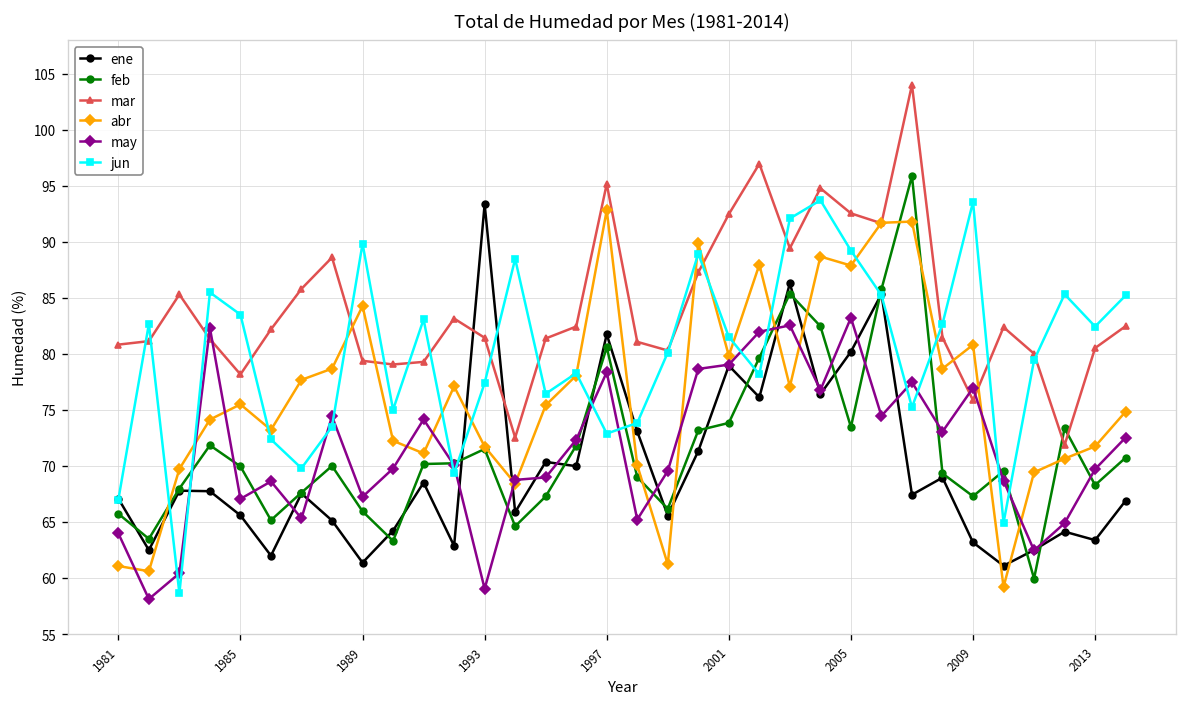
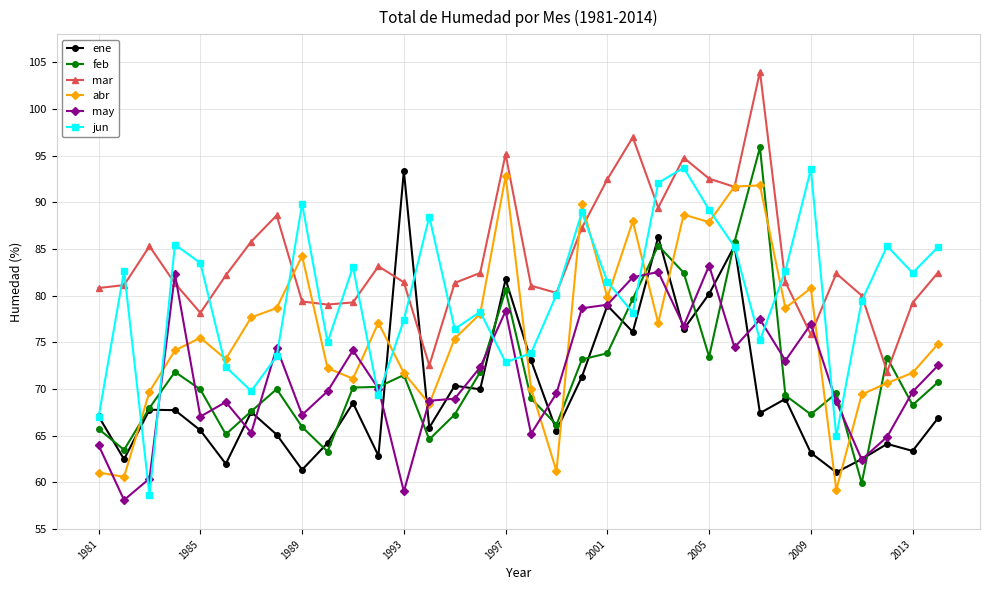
mar, 2013: 81 -> 79
